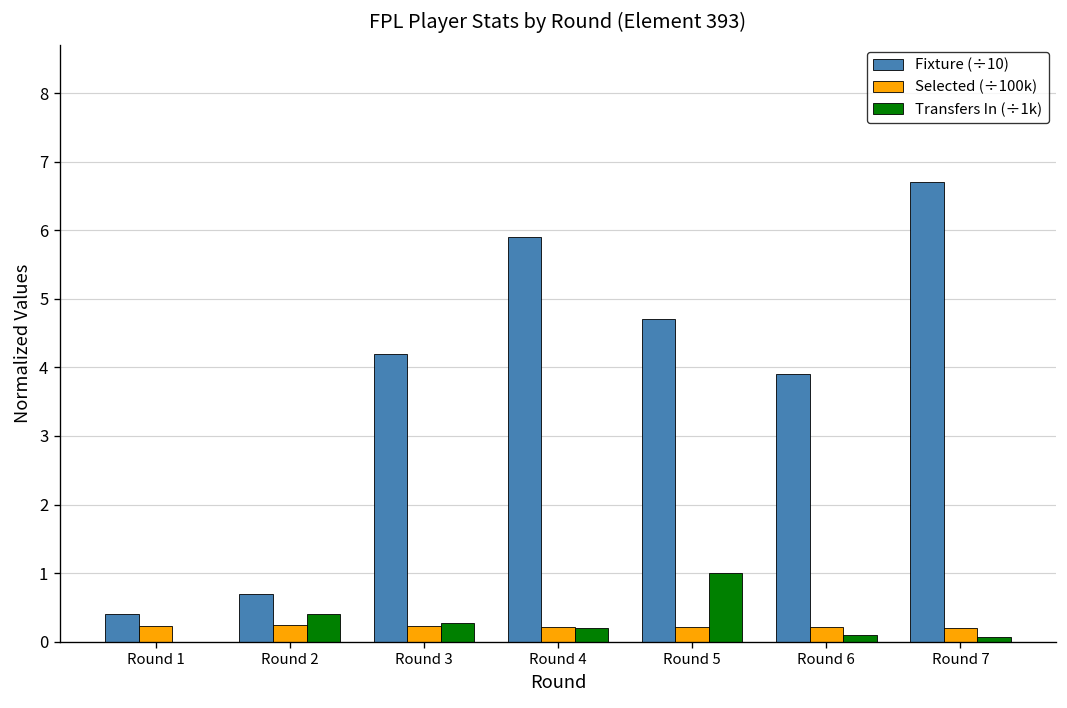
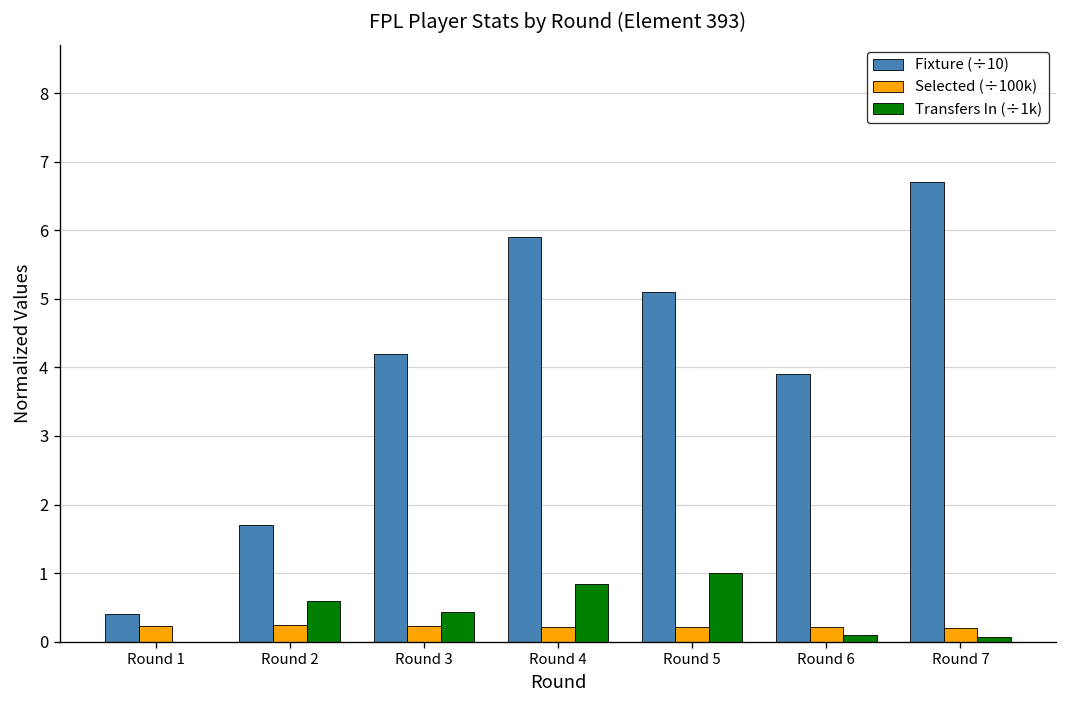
Fixture (÷10), Round 2: 0.7 -> 1.7
Transfers In (÷1k), Round 2: 0.4 -> 0.6
Transfers In (÷1k), Round 3: 0.3 -> 0.4
Transfers In (÷1k), Round 4: 0.2 -> 0.8
Fixture (÷10), Round 5: 4.7 -> 5.1
